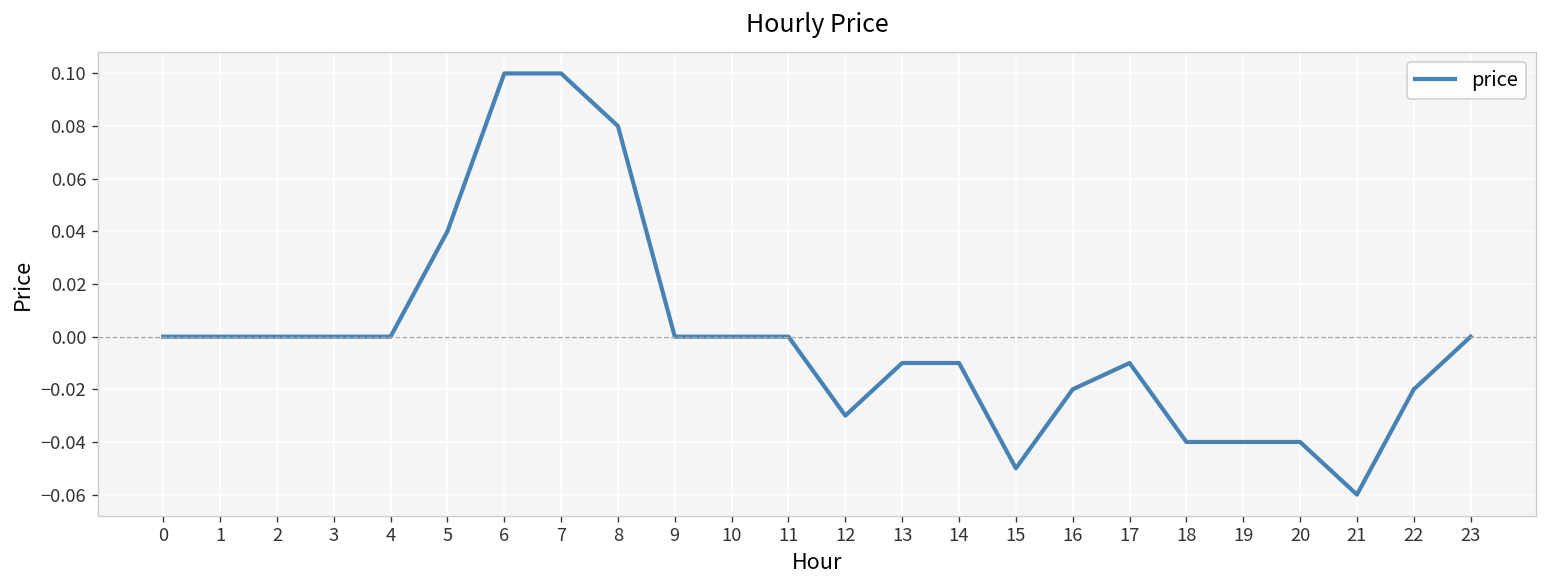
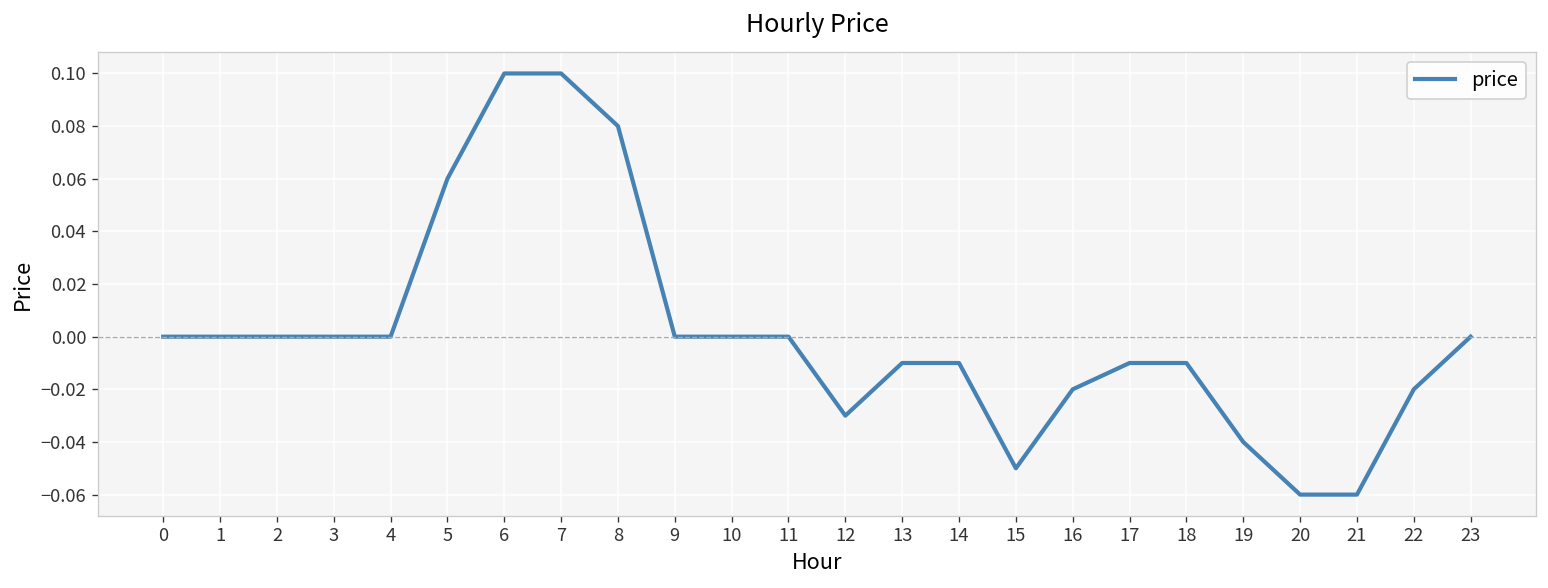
5: 0.04 -> 0.06
18: -0.04 -> -0.01
20: -0.04 -> -0.06
